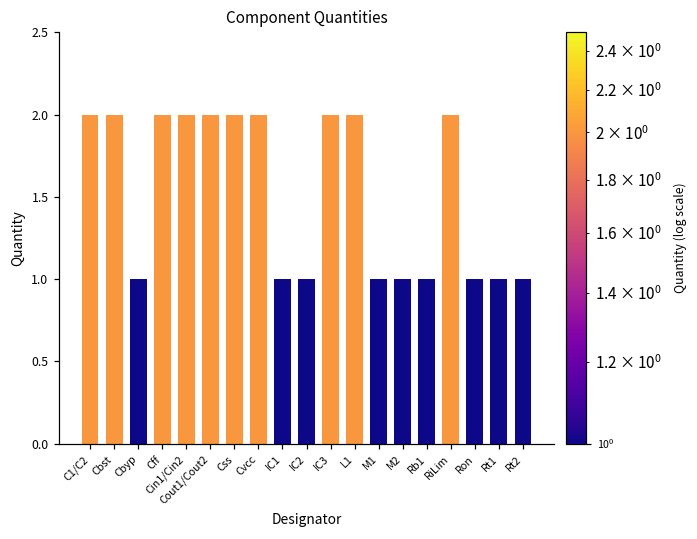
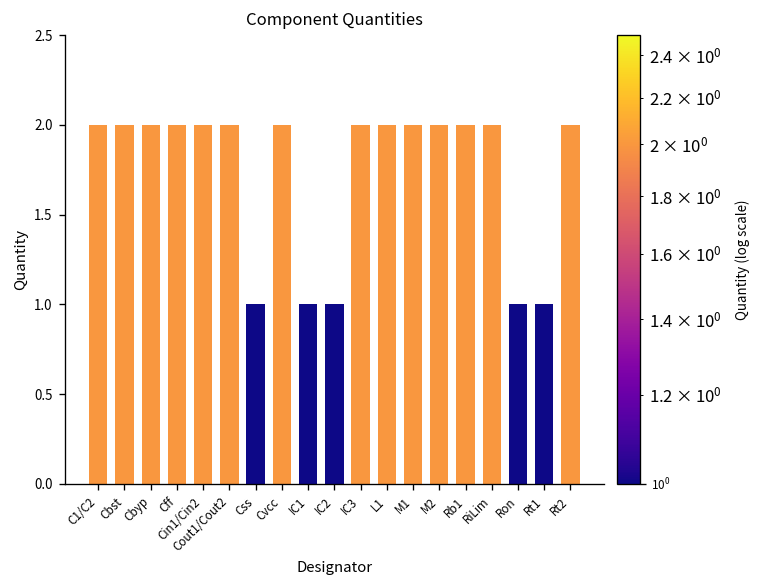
Cbyp: 1 -> 2
Css: 2 -> 1
M1: 1 -> 2
M2: 1 -> 2
Rb1: 1 -> 2
Rt2: 1 -> 2
